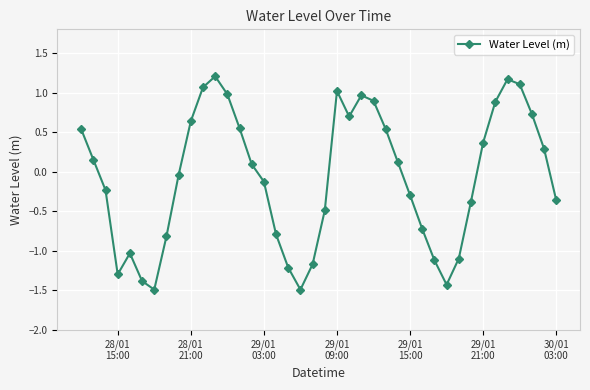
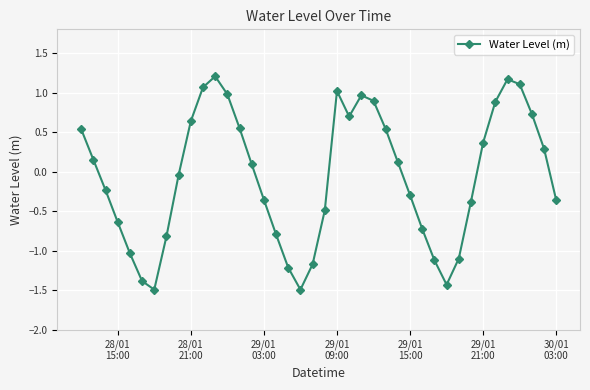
28/01 15:00: -1.3 -> -0.6
29/01 03:00: -0.1 -> -0.4
